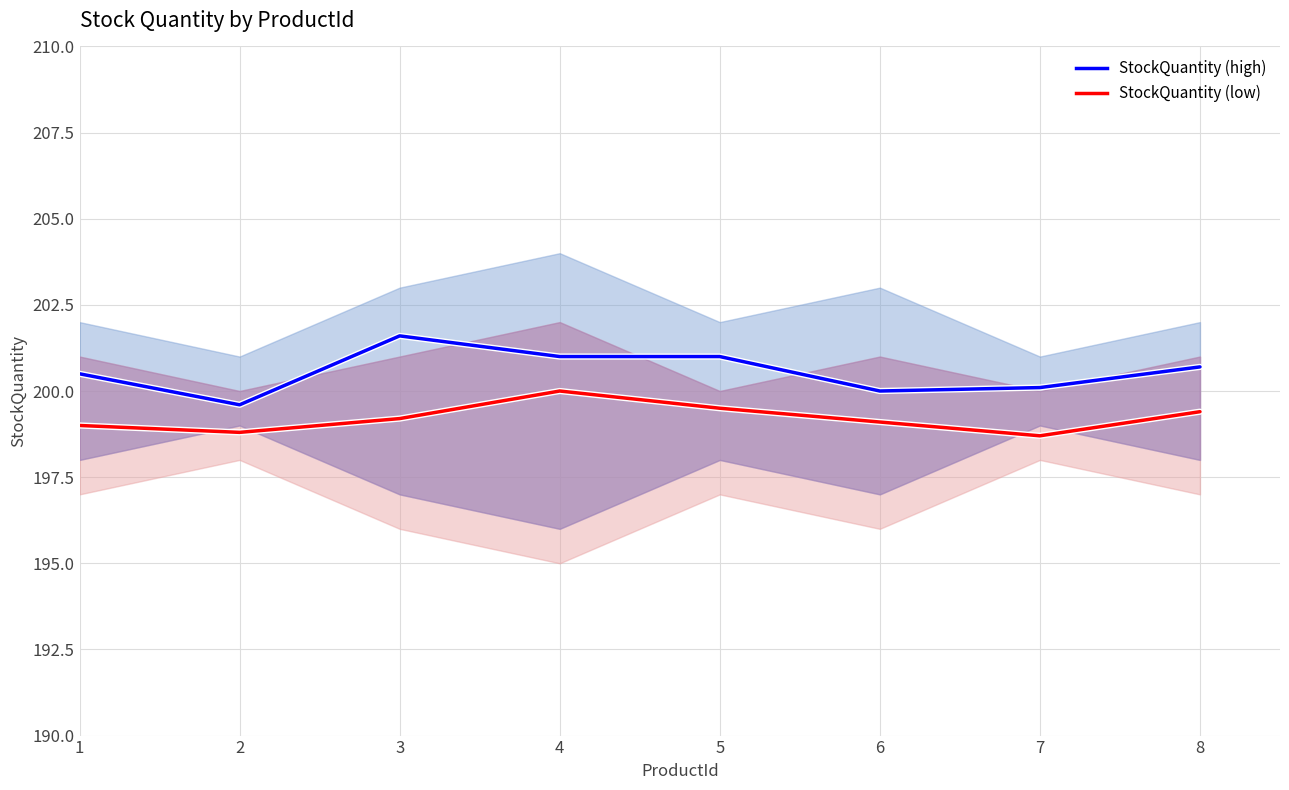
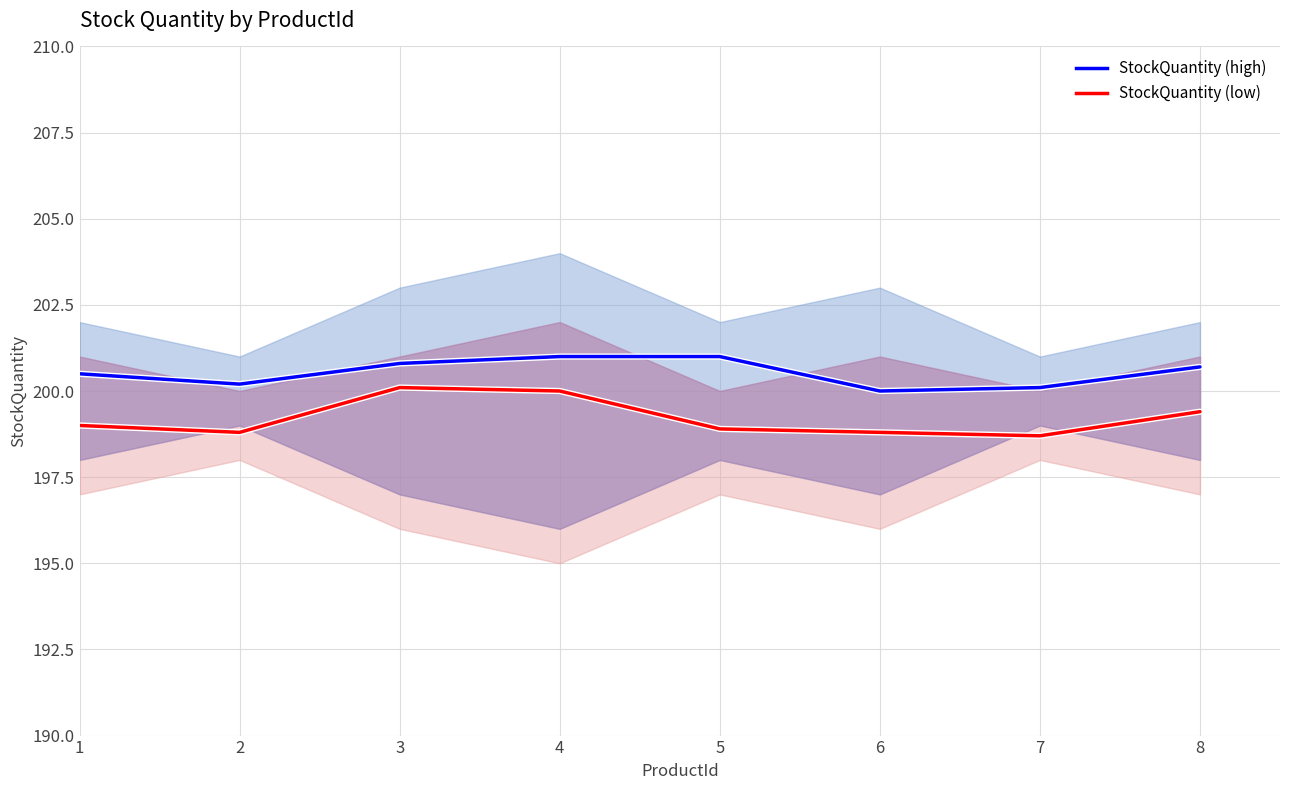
StockQuantity (high), 2: 199.6 -> 200.2
StockQuantity (high), 3: 201.6 -> 200.8
StockQuantity (low), 3: 199.2 -> 200.1
StockQuantity (low), 5: 199.5 -> 198.9
StockQuantity (low), 6: 199.1 -> 198.8
